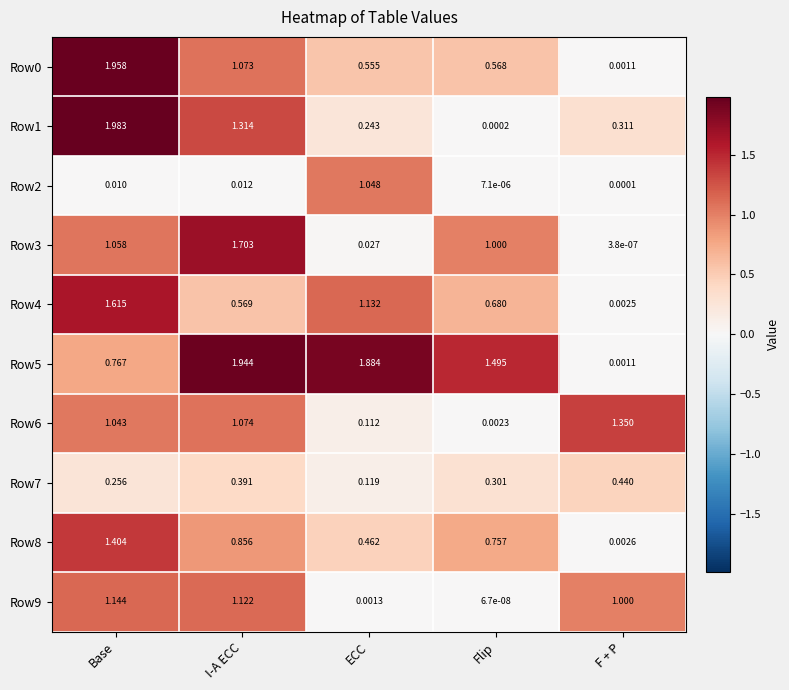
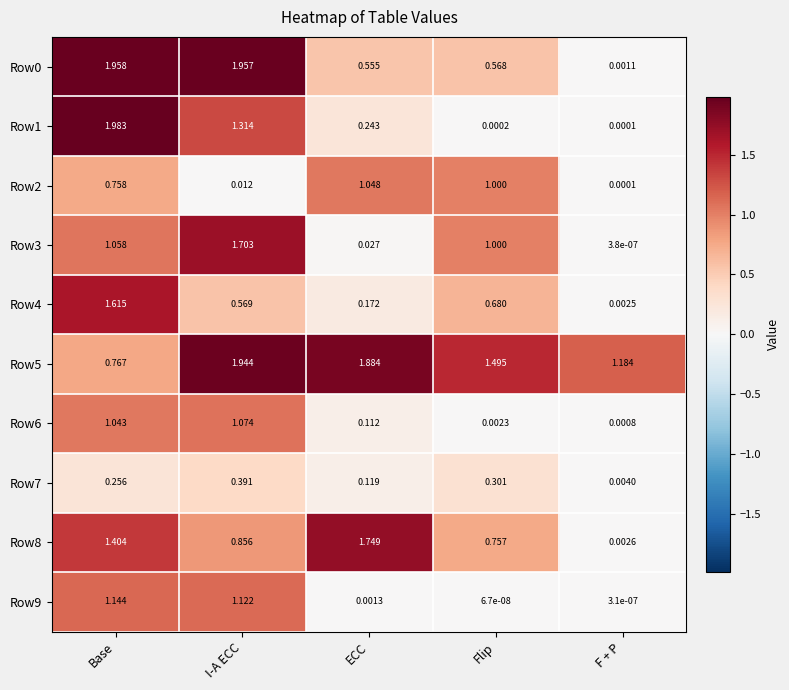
Row0, I-A ECC: 1.073 -> 1.957
Row1, F + P: 0.311 -> 0.0001
Row2, Base: 0.010 -> 0.758
Row2, Flip: 7.1e-06 -> 1.000
Row4, ECC: 1.132 -> 0.172
Row5, F + P: 0.0011 -> 1.184
Row6, F + P: 1.350 -> 0.0008
Row7, F + P: 0.440 -> 0.0040
Row8, ECC: 0.462 -> 1.749
Row9, F + P: 1.000 -> 3.1e-07
